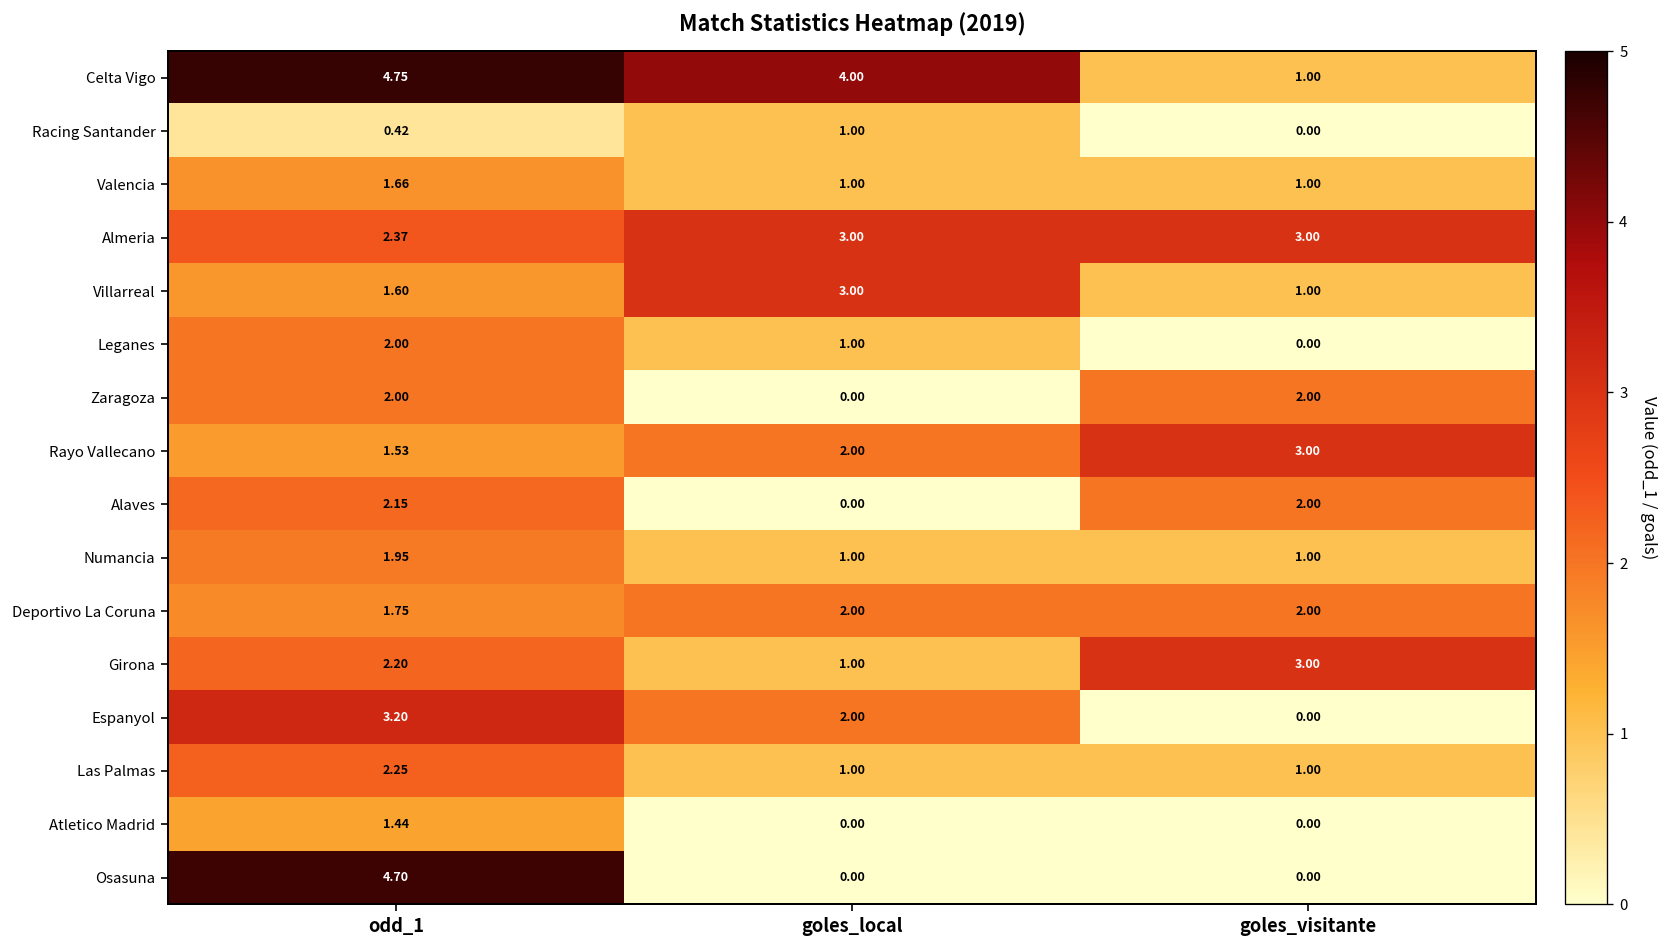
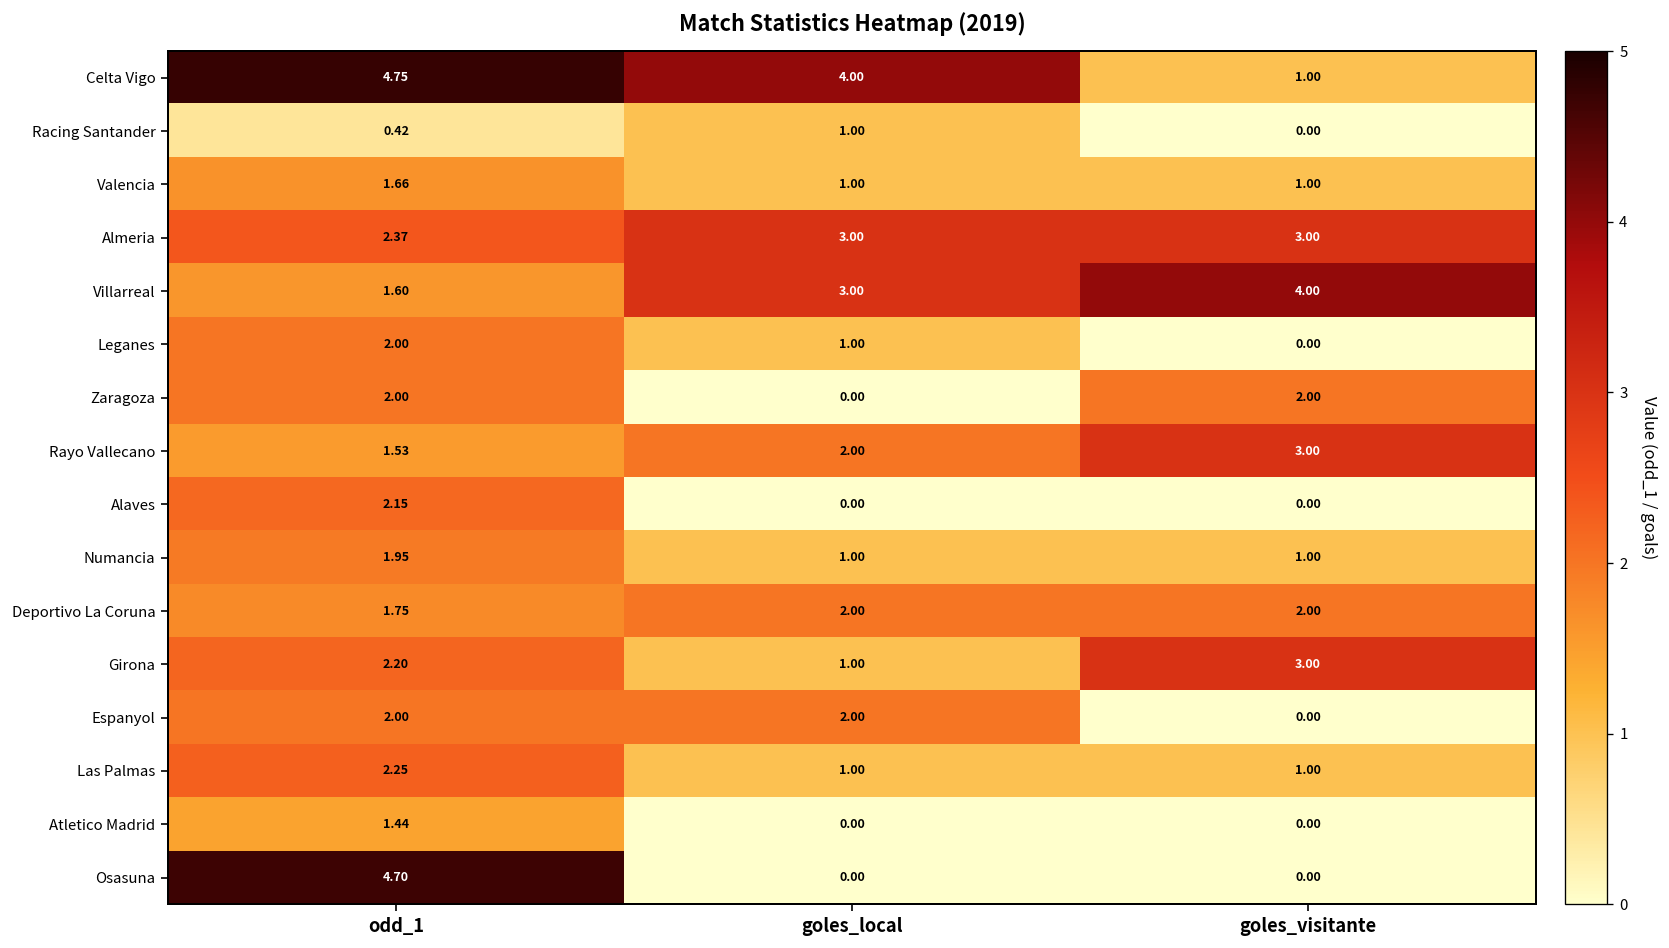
Villarreal, goles_visitante: 1.00 -> 4.00
Alaves, goles_visitante: 2.00 -> 0.00
Espanyol, odd_1: 3.20 -> 2.00
